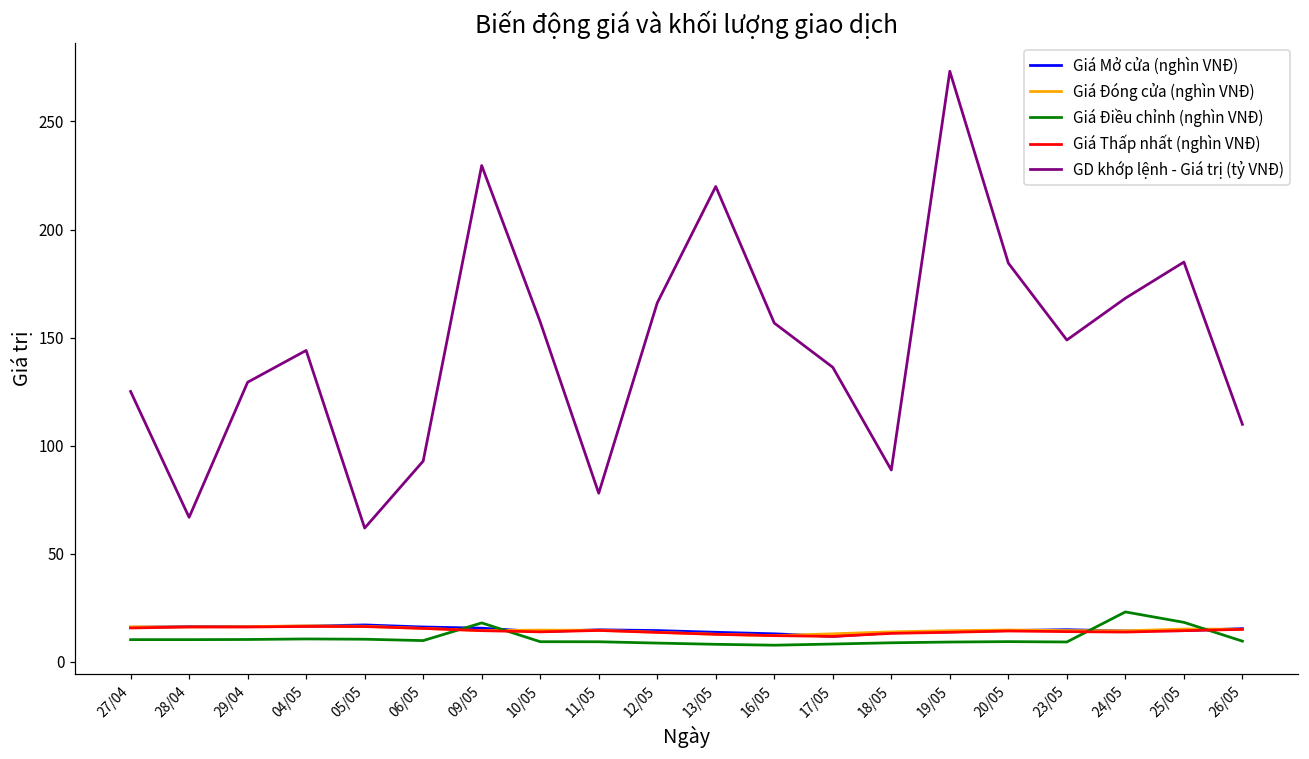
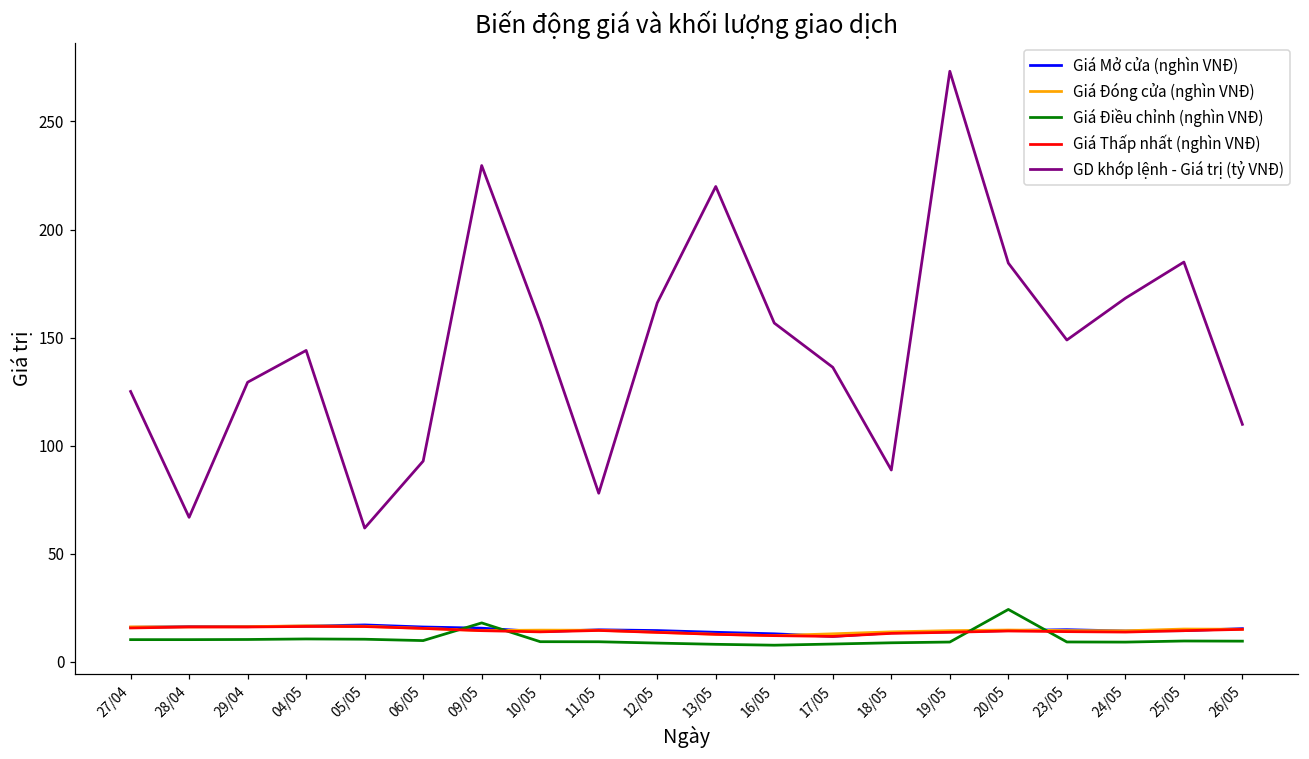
Giá Điều chỉnh (nghìn VNĐ), 20/05: 9 -> 24
Giá Điều chỉnh (nghìn VNĐ), 24/05: 23 -> 9
Giá Điều chỉnh (nghìn VNĐ), 25/05: 18 -> 10
